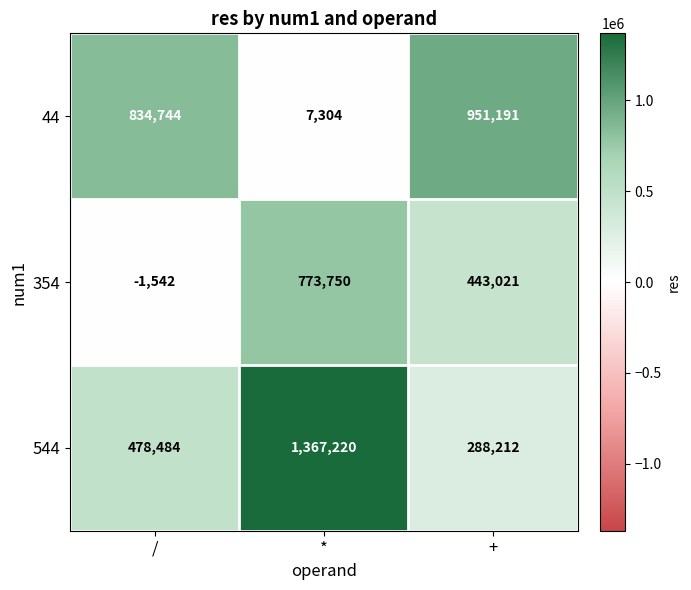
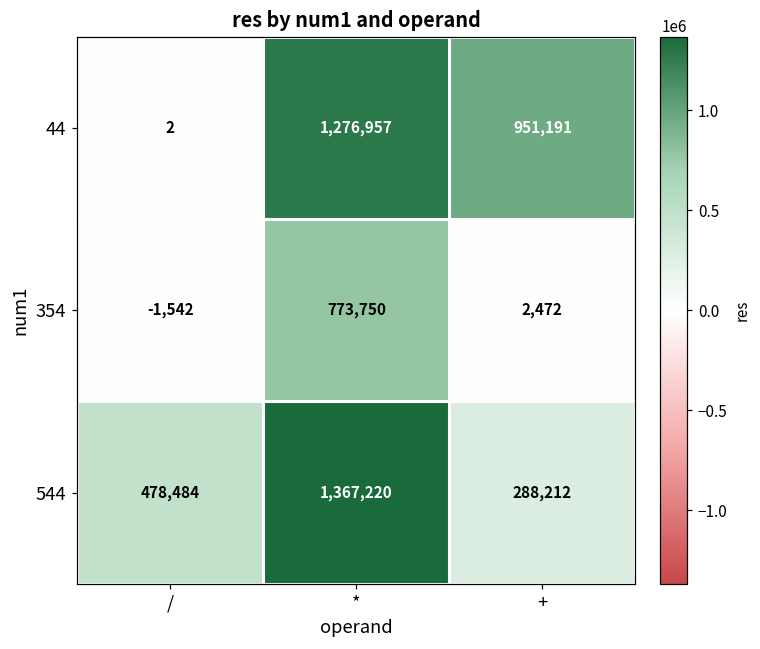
44, /: 834,744 -> 2
44, *: 7,304 -> 1,276,957
354, +: 443,021 -> 2,472
